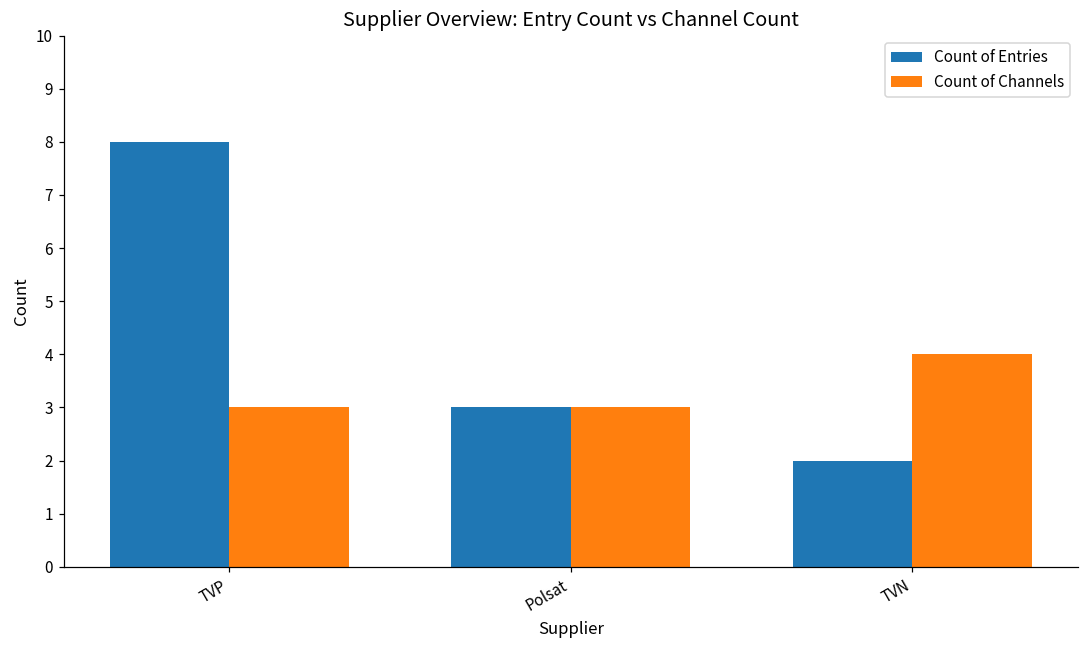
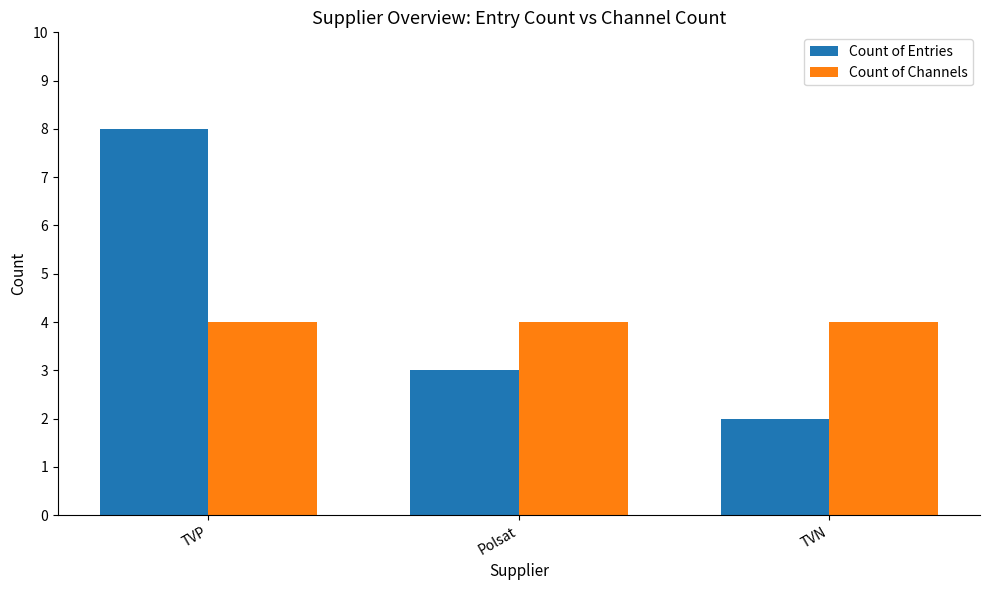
Count of Channels, TVP: 3 -> 4
Count of Channels, Polsat: 3 -> 4
